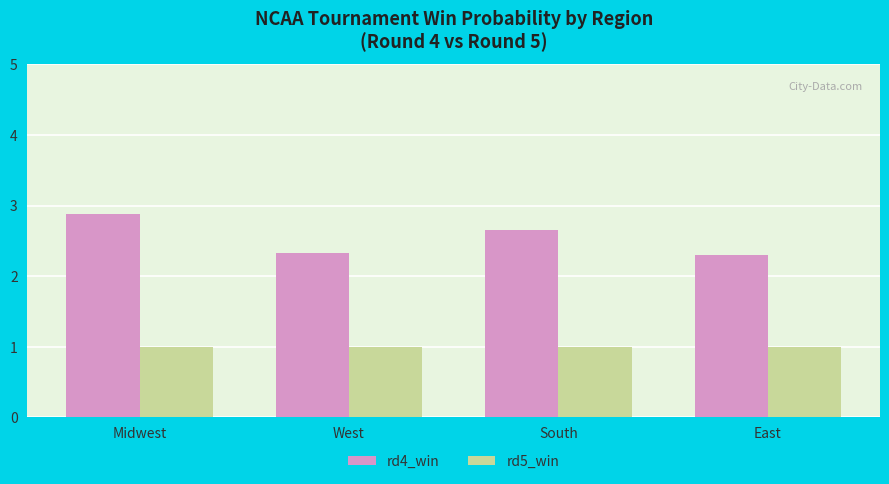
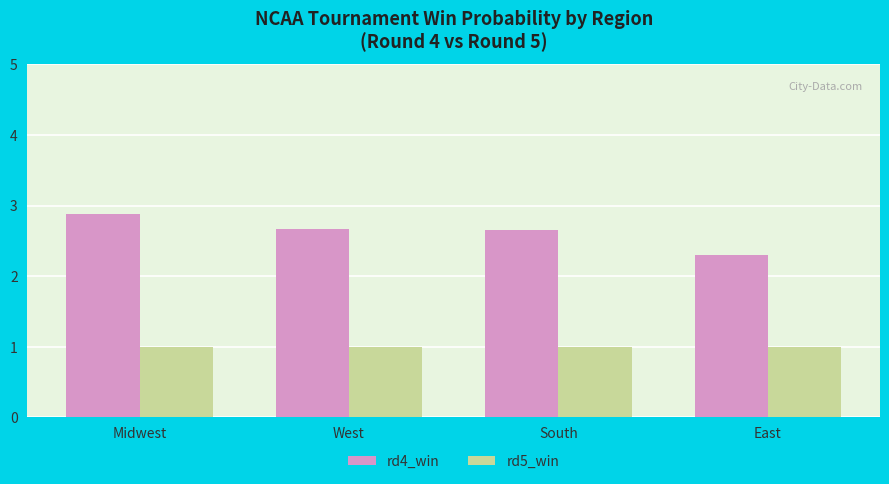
rd4_win, West: 2.3 -> 2.7
